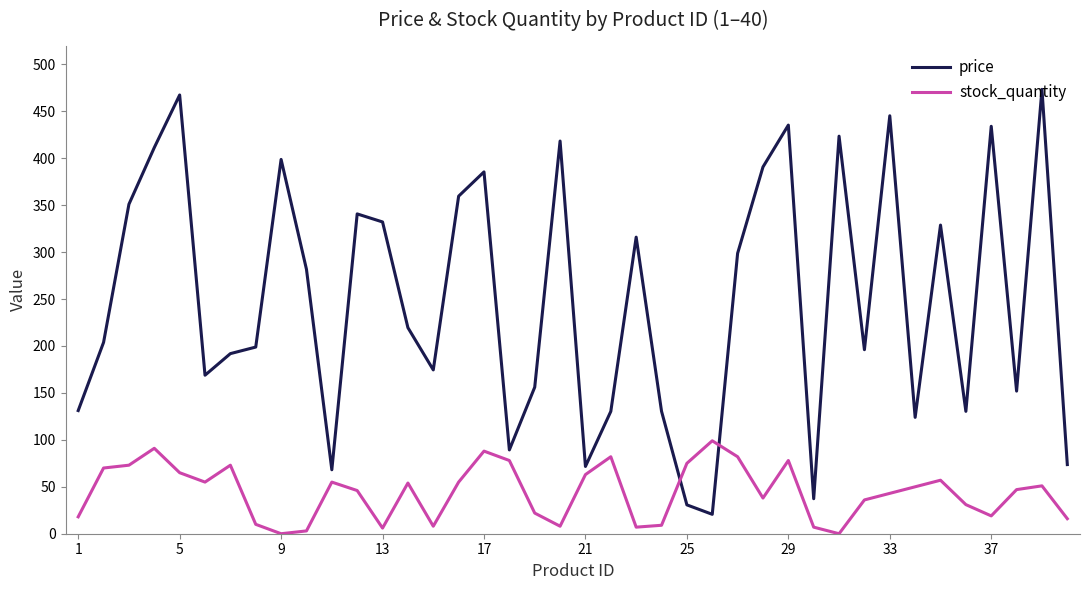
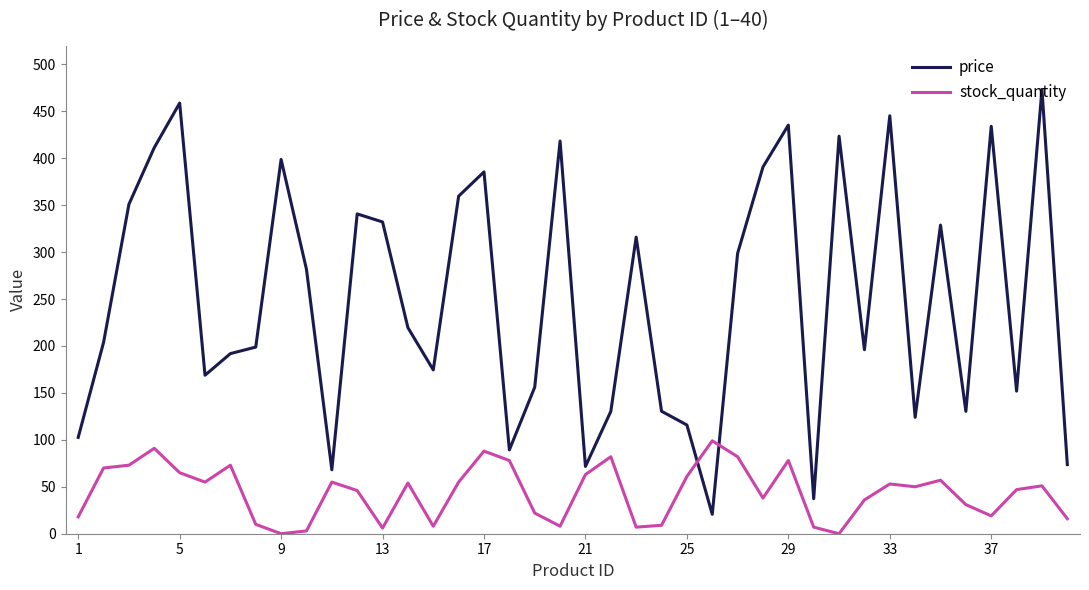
price, 1: 130 -> 100
price, 5: 470 -> 460
price, 25: 30 -> 120
stock_quantity, 25: 80 -> 60
stock_quantity, 33: 40 -> 50
